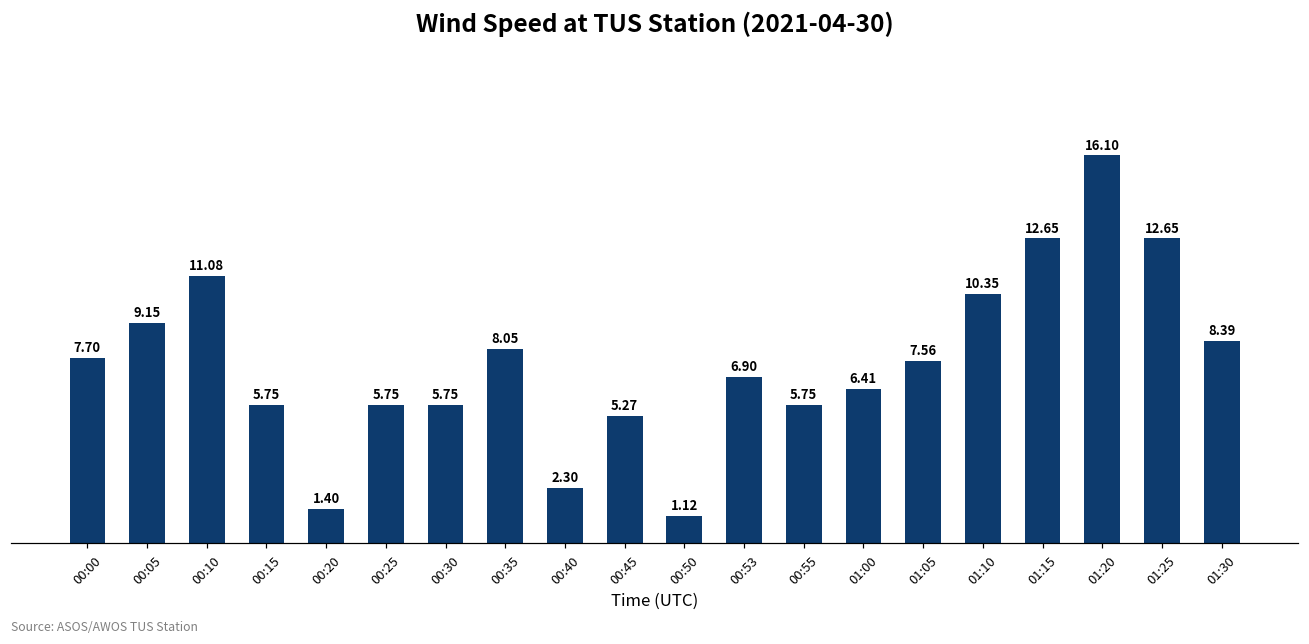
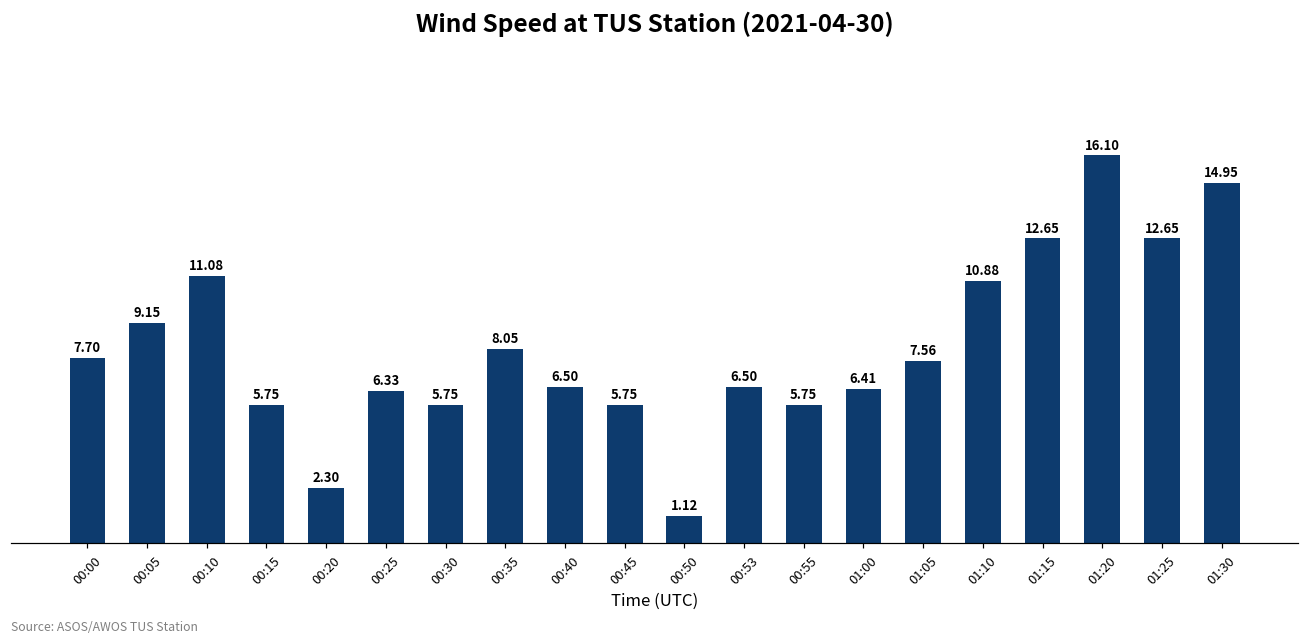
00:20: 1.40 -> 2.30
00:25: 5.75 -> 6.33
00:40: 2.30 -> 6.50
00:45: 5.27 -> 5.75
00:53: 6.90 -> 6.50
01:10: 10.35 -> 10.88
01:30: 8.39 -> 14.95
